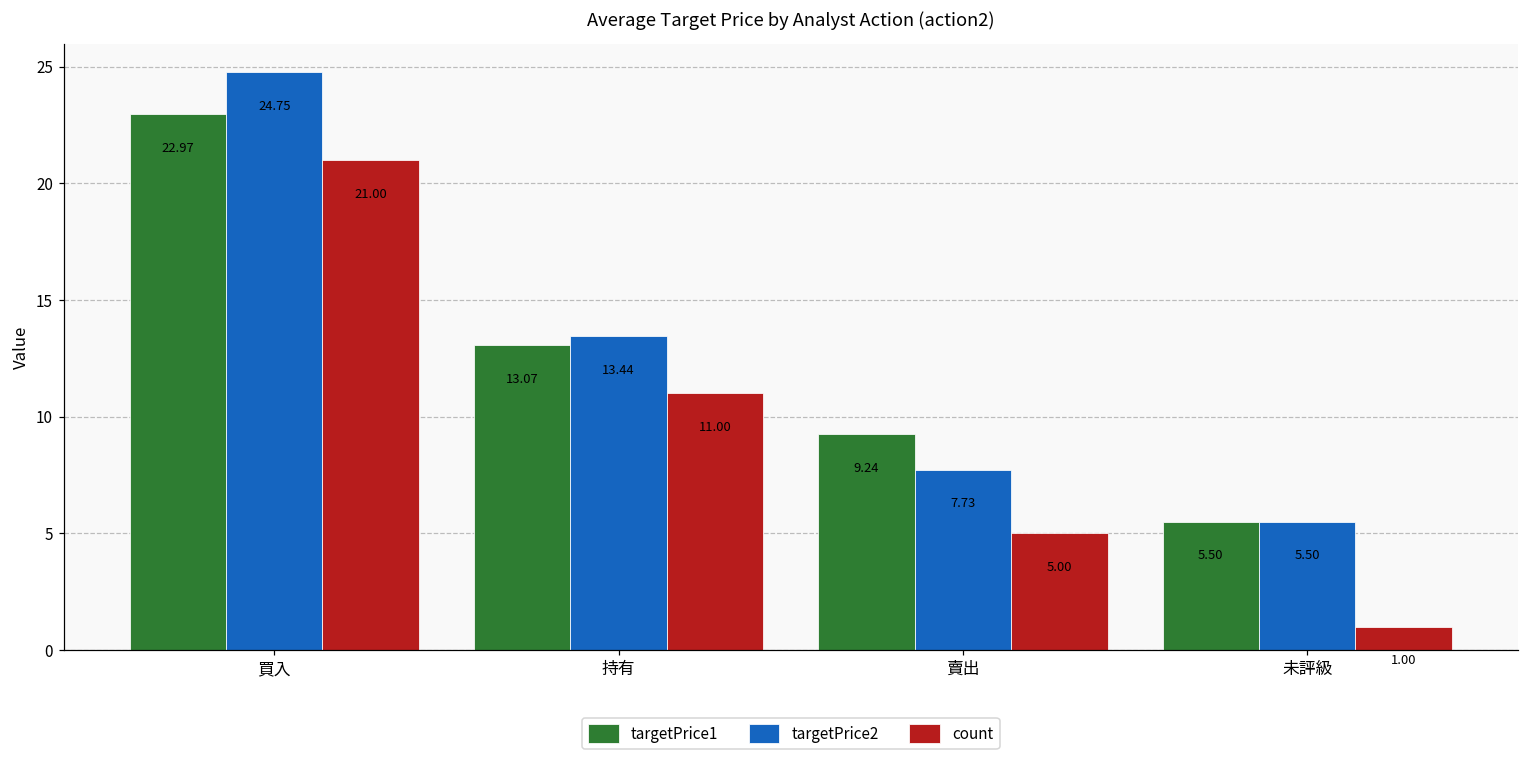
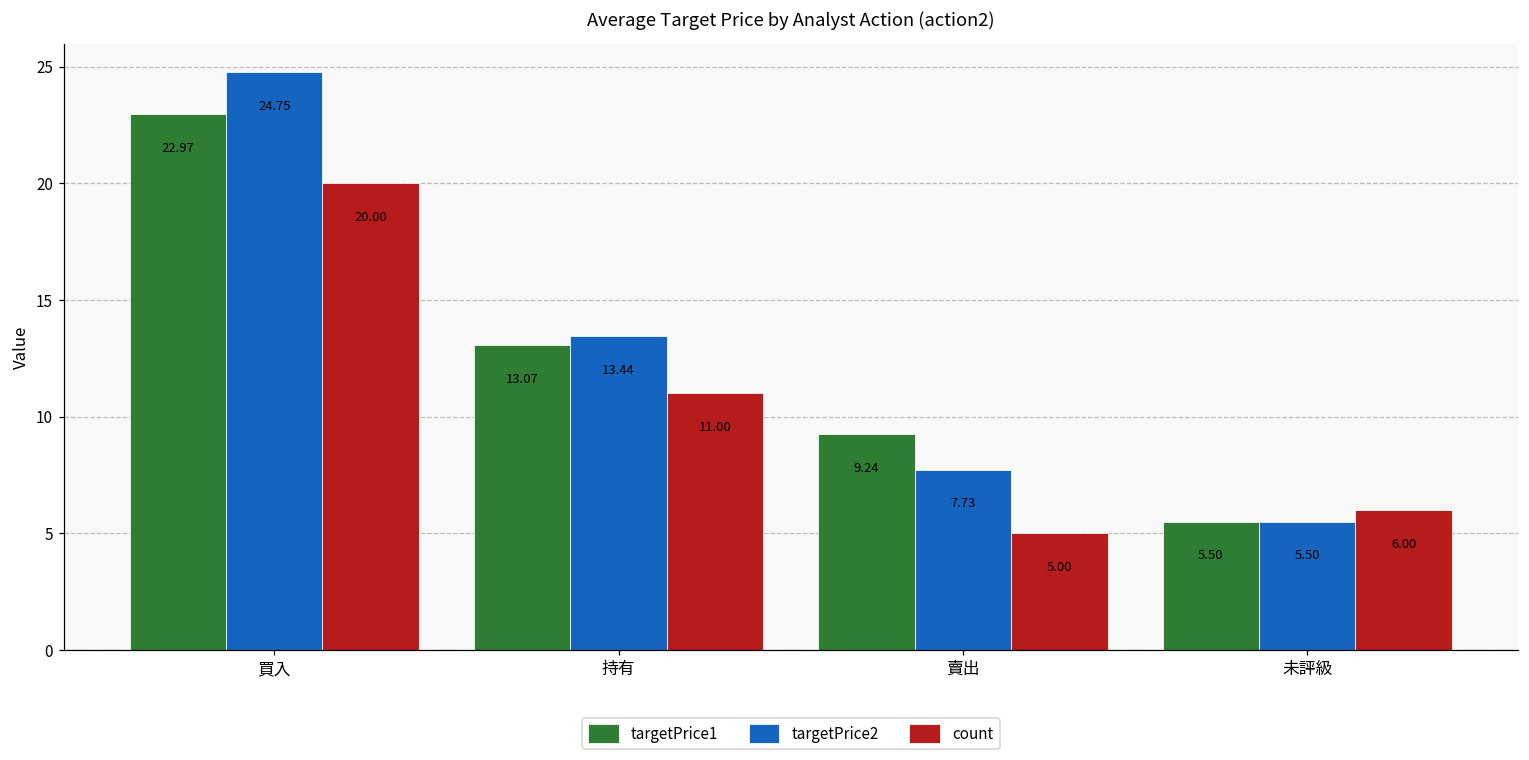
count, 買入: 21.00 -> 20.00
count, 未評級: 1.00 -> 6.00
